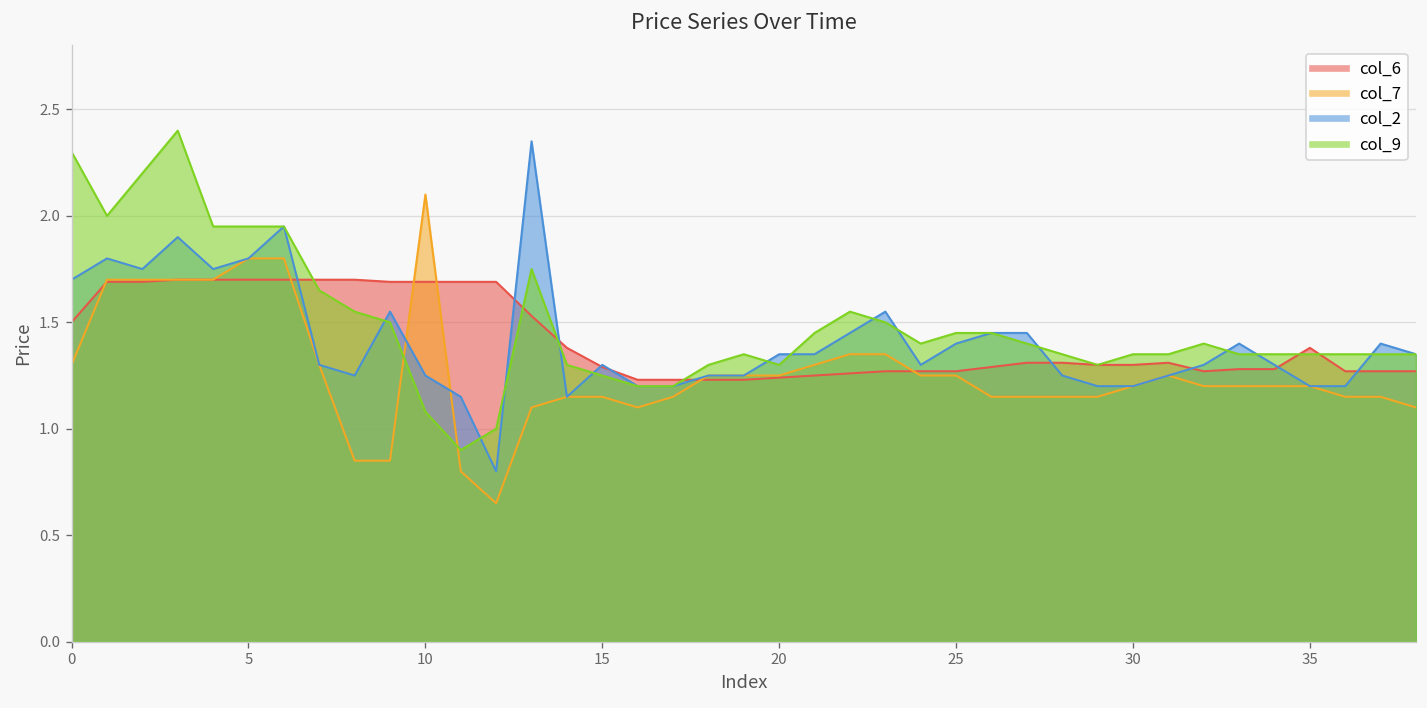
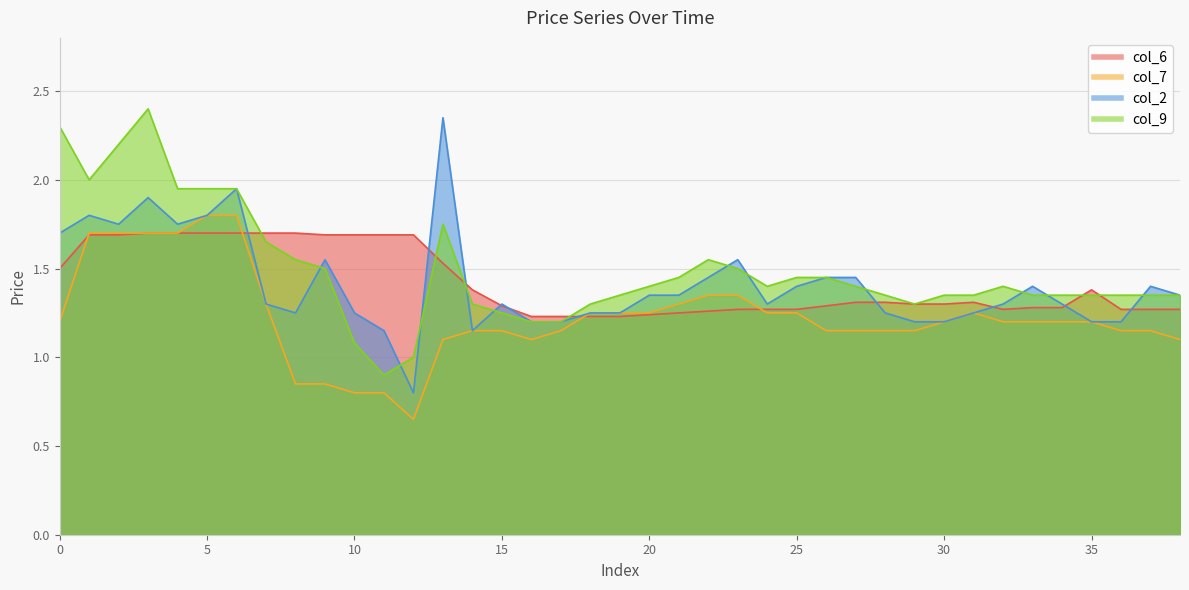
col_7, 0: 1.3 -> 1.2
col_7, 10: 2.1 -> 0.8
col_9, 20: 1.3 -> 1.4
